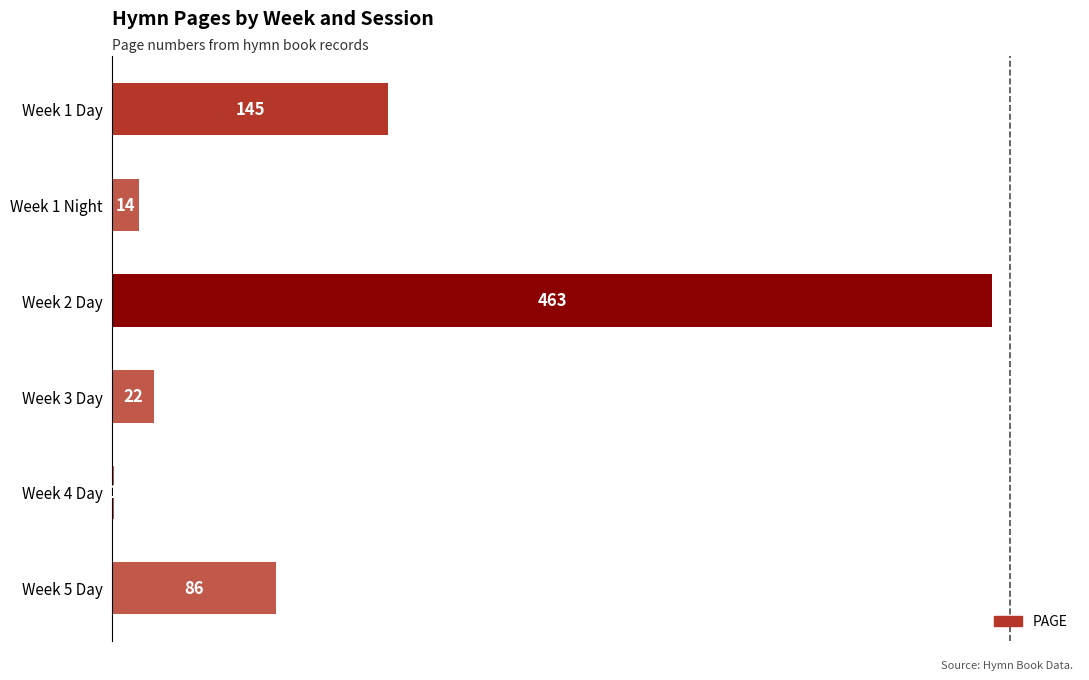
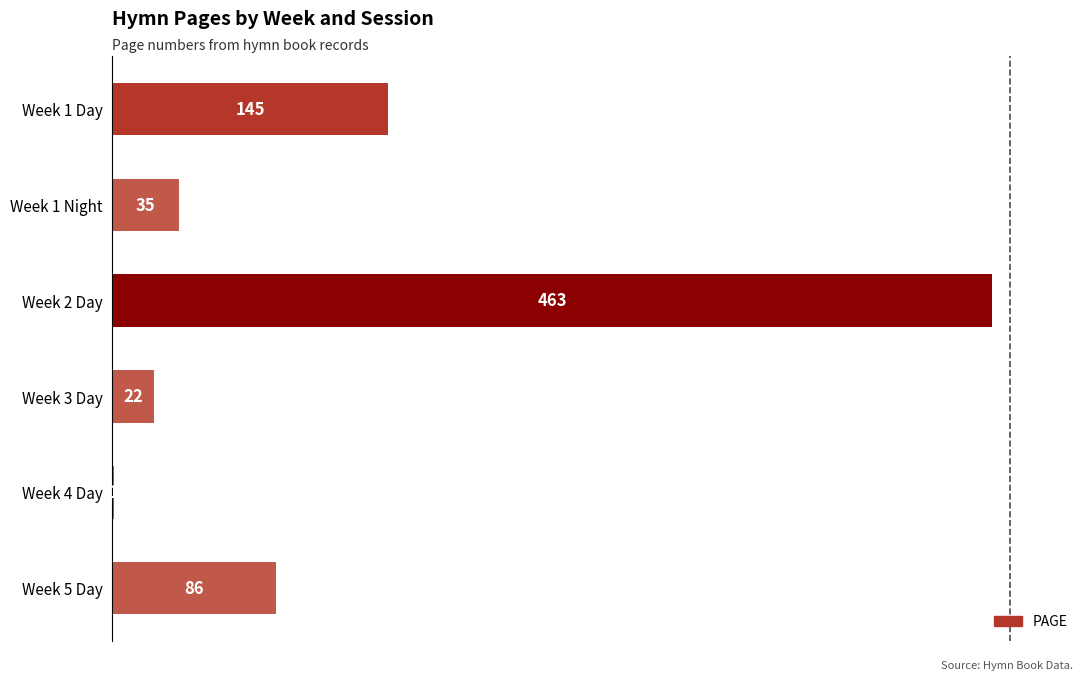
Week 1 Night: 14 -> 35
